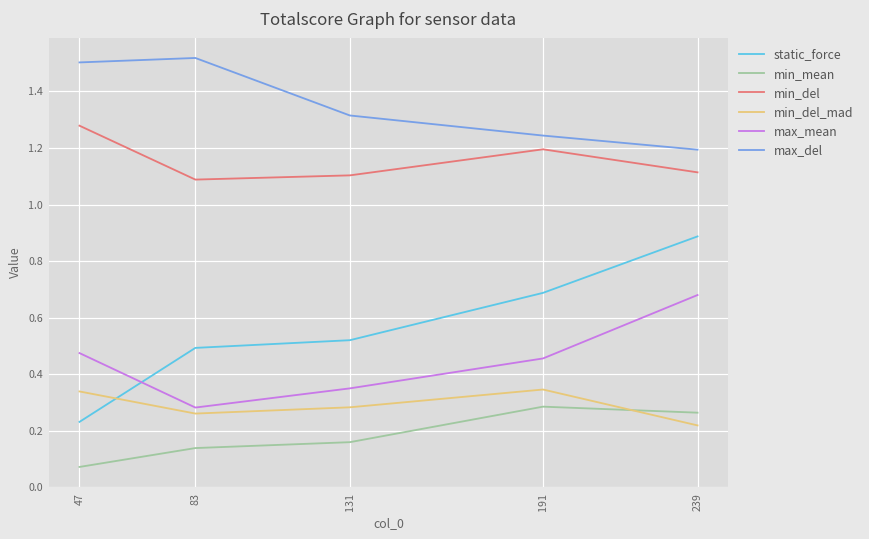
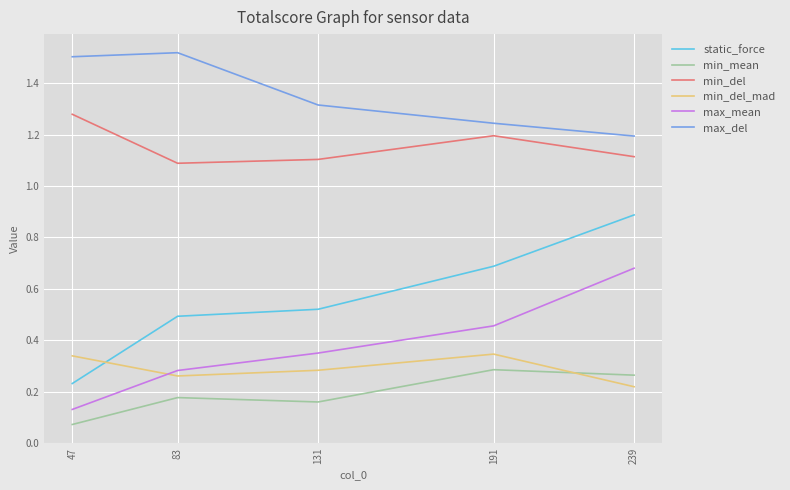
max_mean, 47: 0.47 -> 0.13
min_mean, 83: 0.14 -> 0.18
